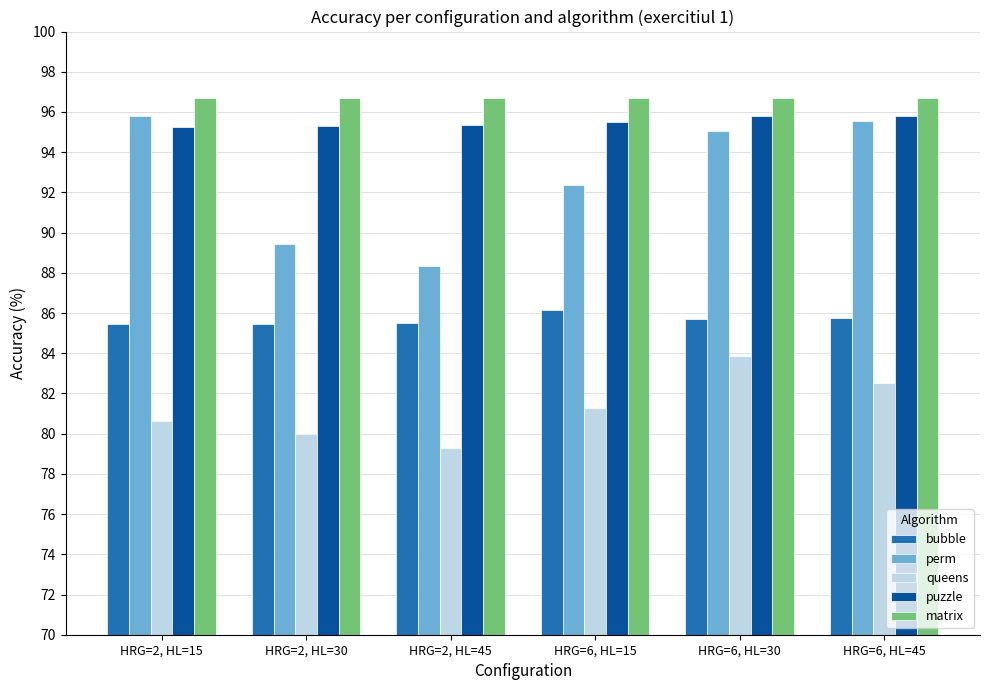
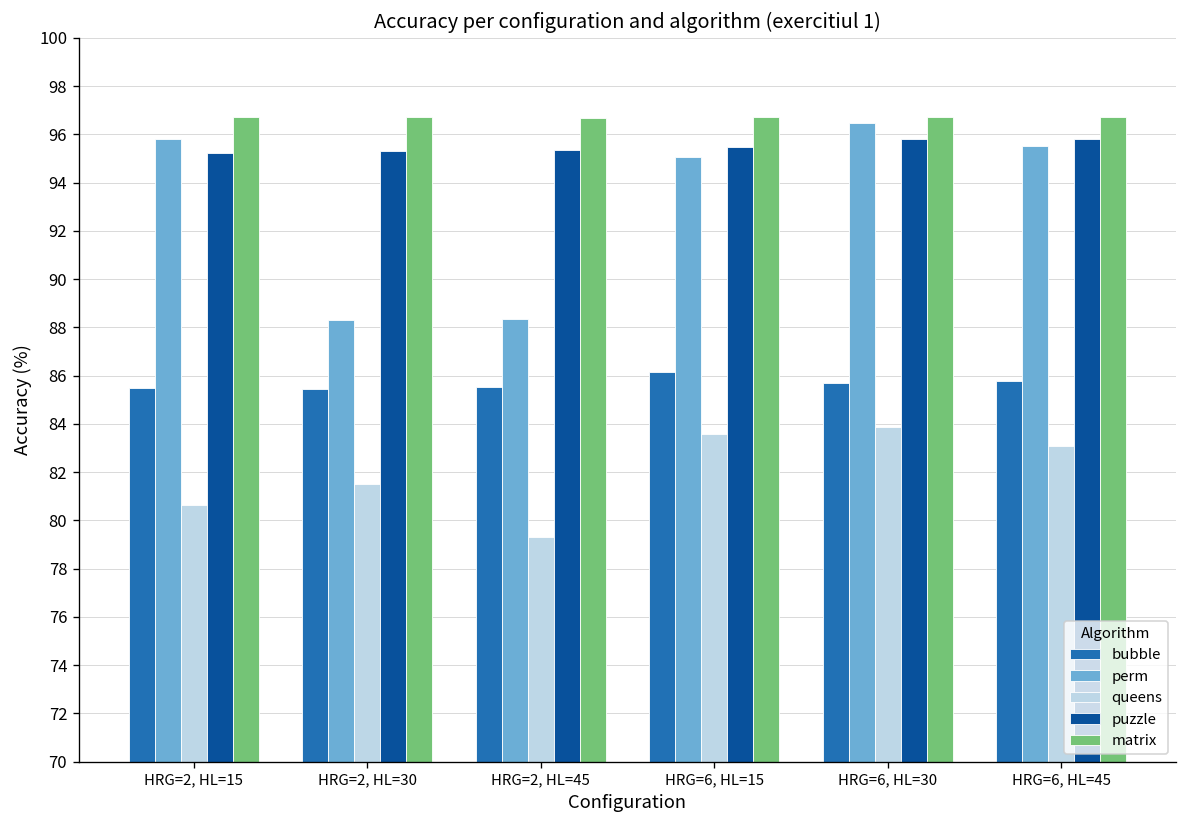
perm, HRG=2, HL=30: 89.4 -> 88.3
queens, HRG=2, HL=30: 80.0 -> 81.5
perm, HRG=6, HL=15: 92.4 -> 95.1
queens, HRG=6, HL=15: 81.3 -> 83.6
perm, HRG=6, HL=30: 95.0 -> 96.5
queens, HRG=6, HL=45: 82.5 -> 83.1
